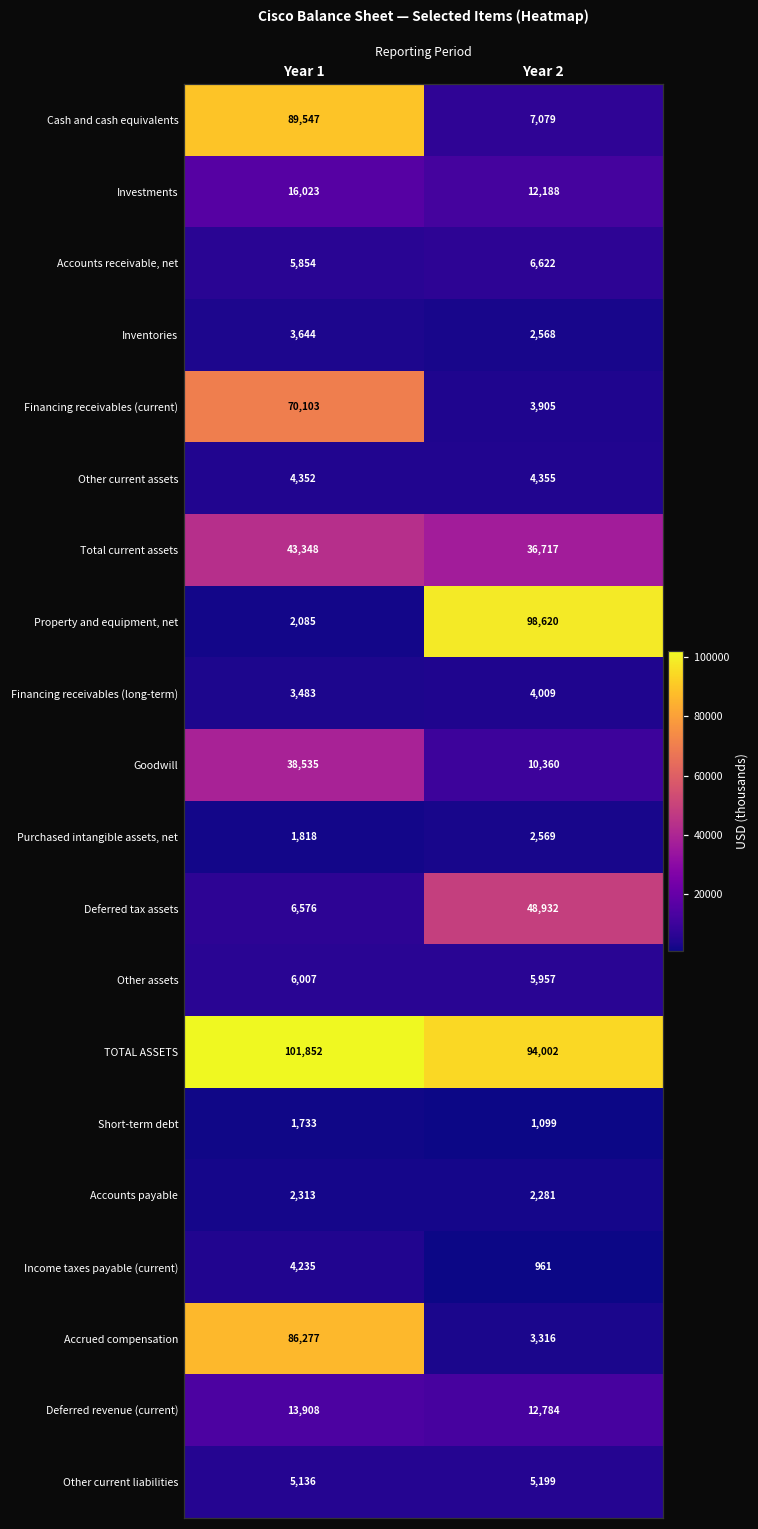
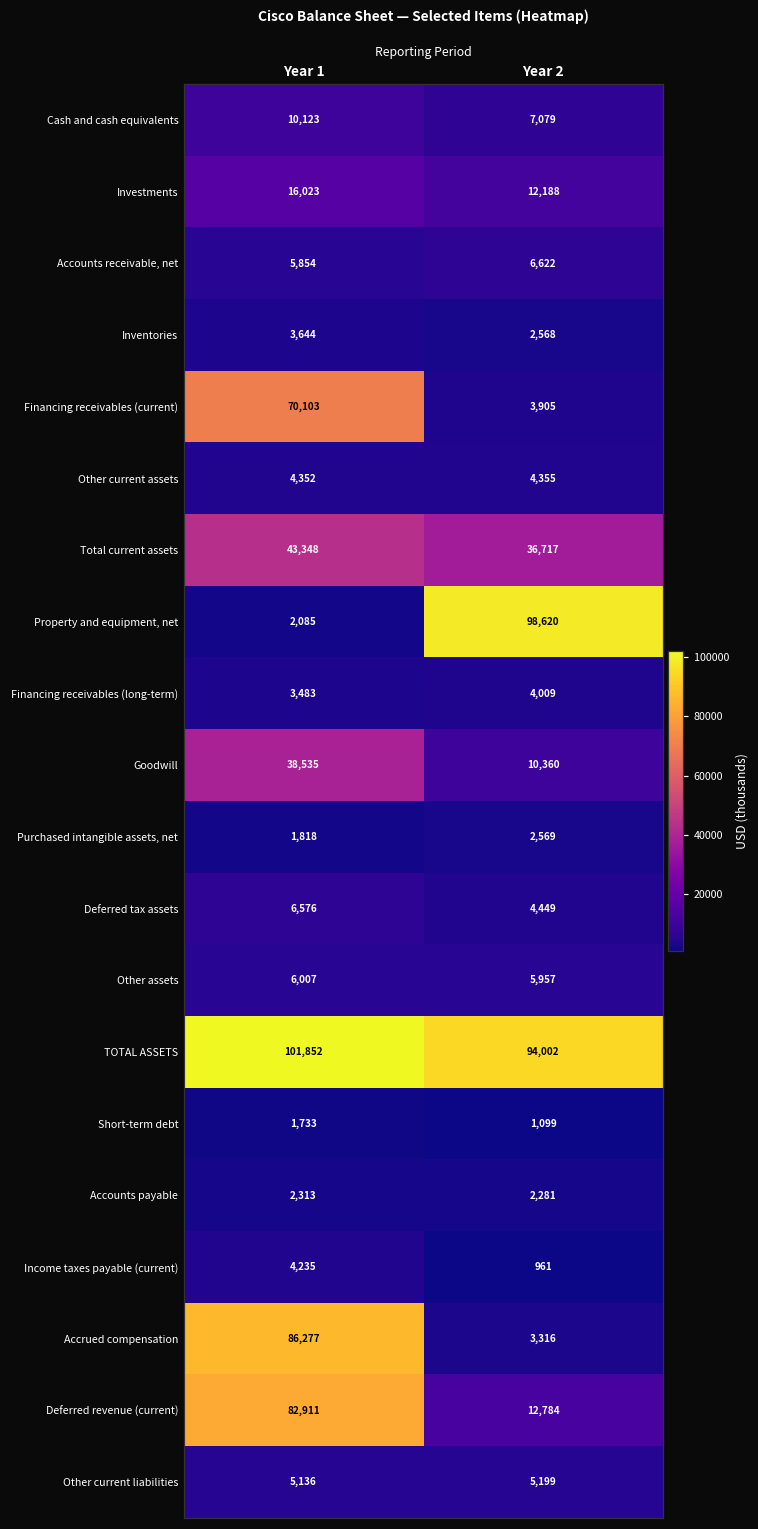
Cash and cash equivalents, Year 1: 89,547 -> 10,123
Deferred tax assets, Year 2: 48,932 -> 4,449
Deferred revenue (current), Year 1: 13,908 -> 82,911
